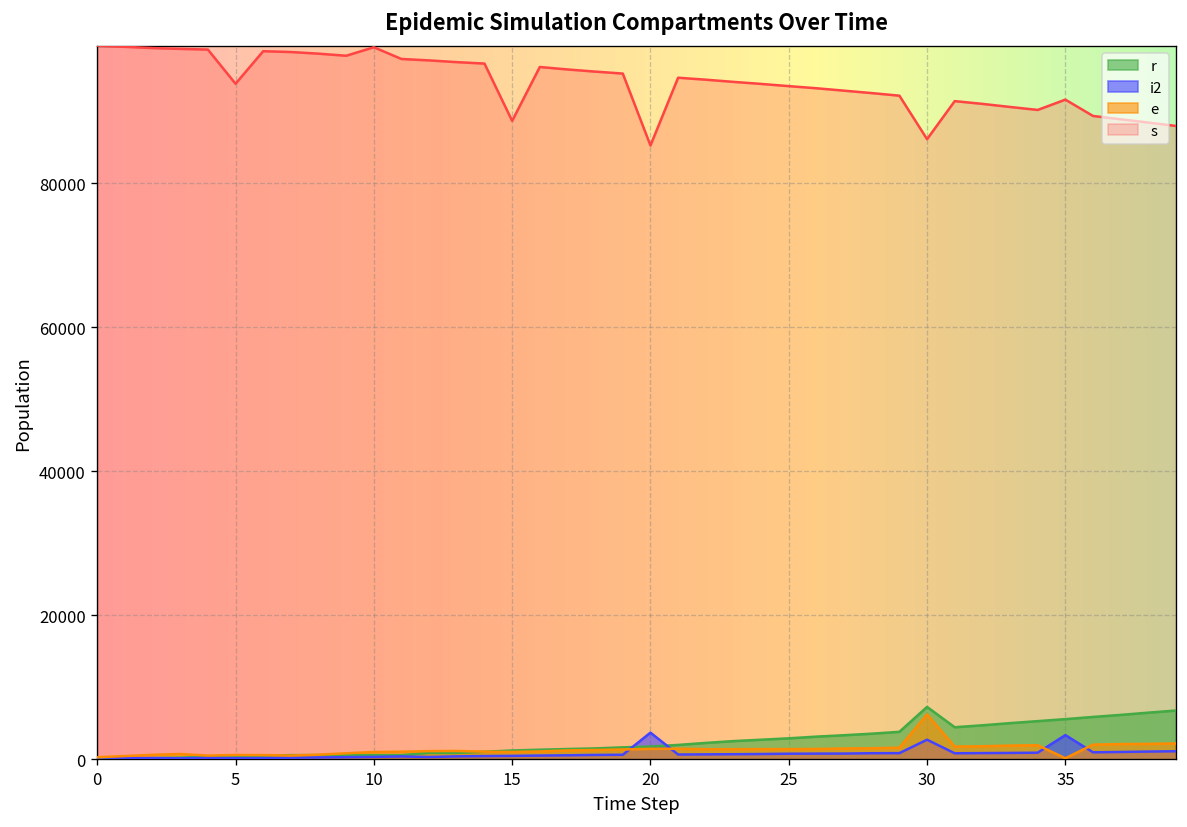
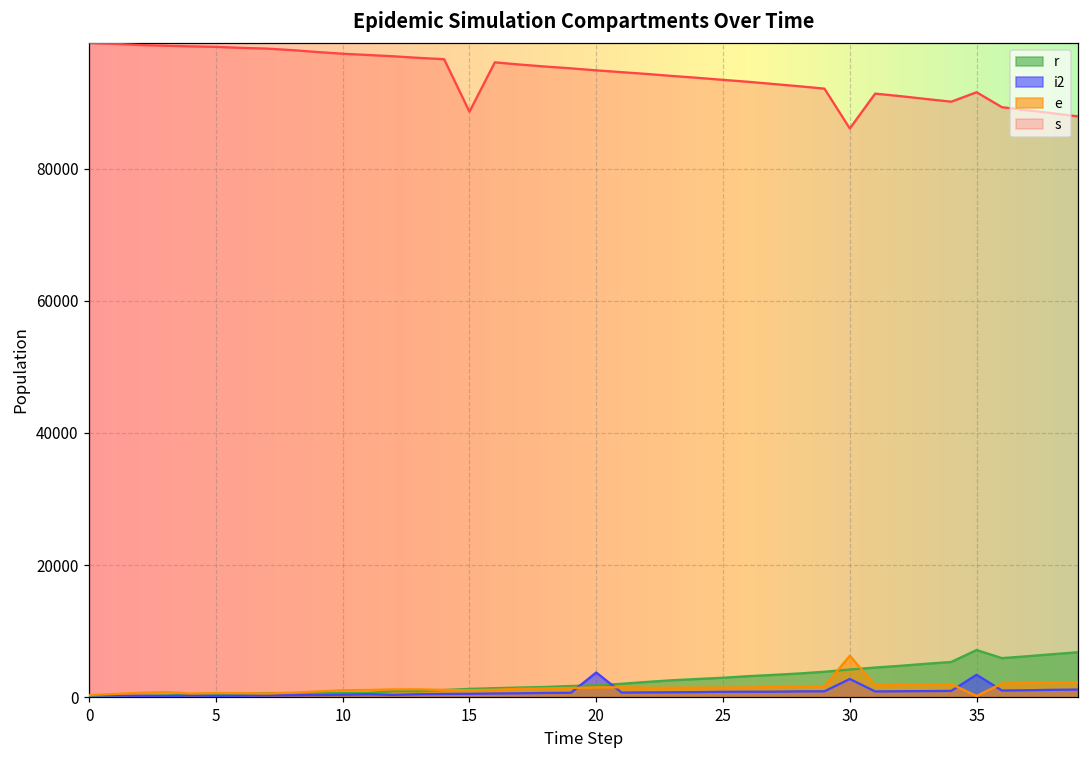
s, 5: 94000 -> 98000
s, 10: 99000 -> 97000
s, 20: 85000 -> 95000
r, 30: 7000 -> 4000
r, 35: 6000 -> 7000
